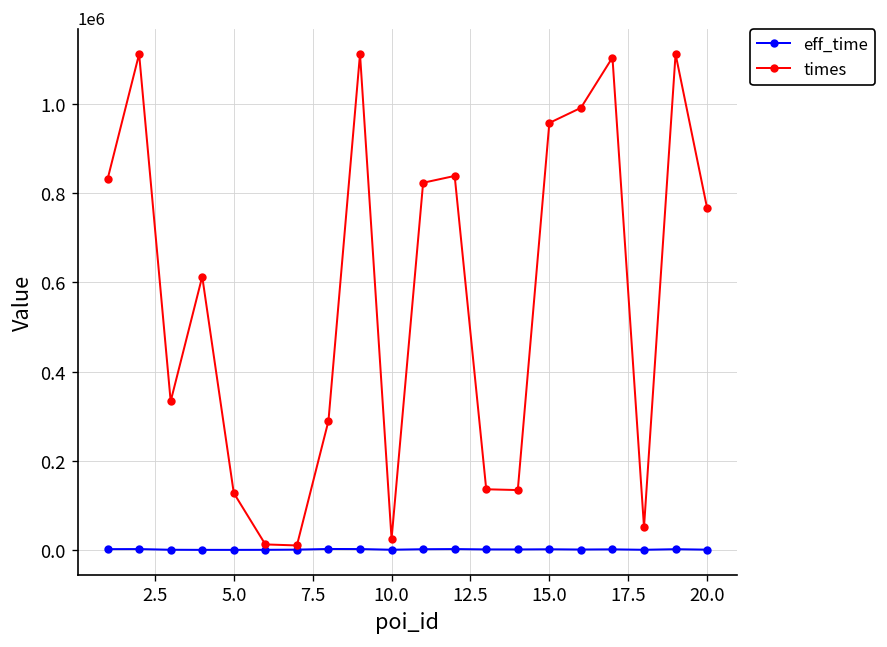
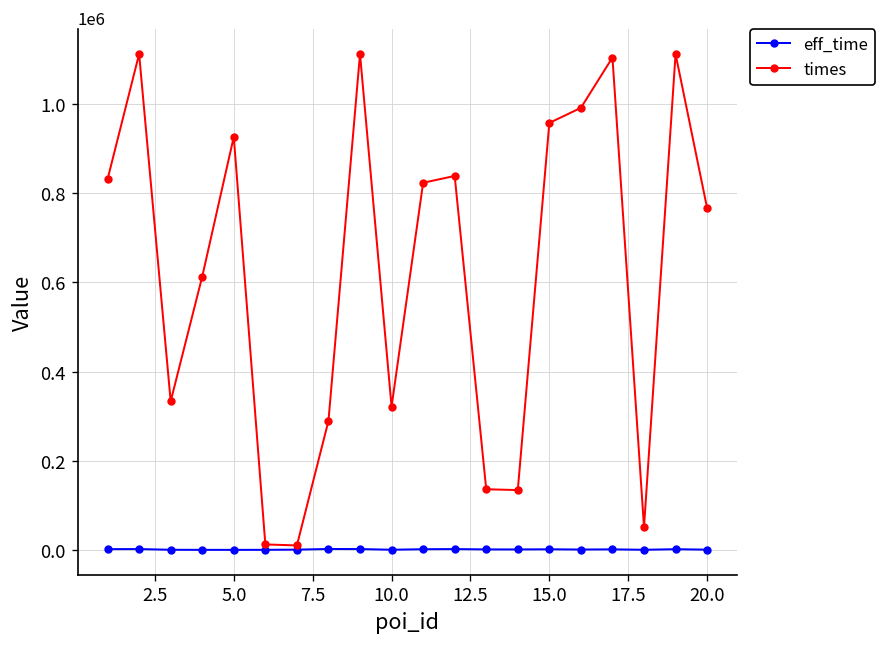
times, 5.0: 130000 -> 930000
times, 10.0: 20000 -> 320000
